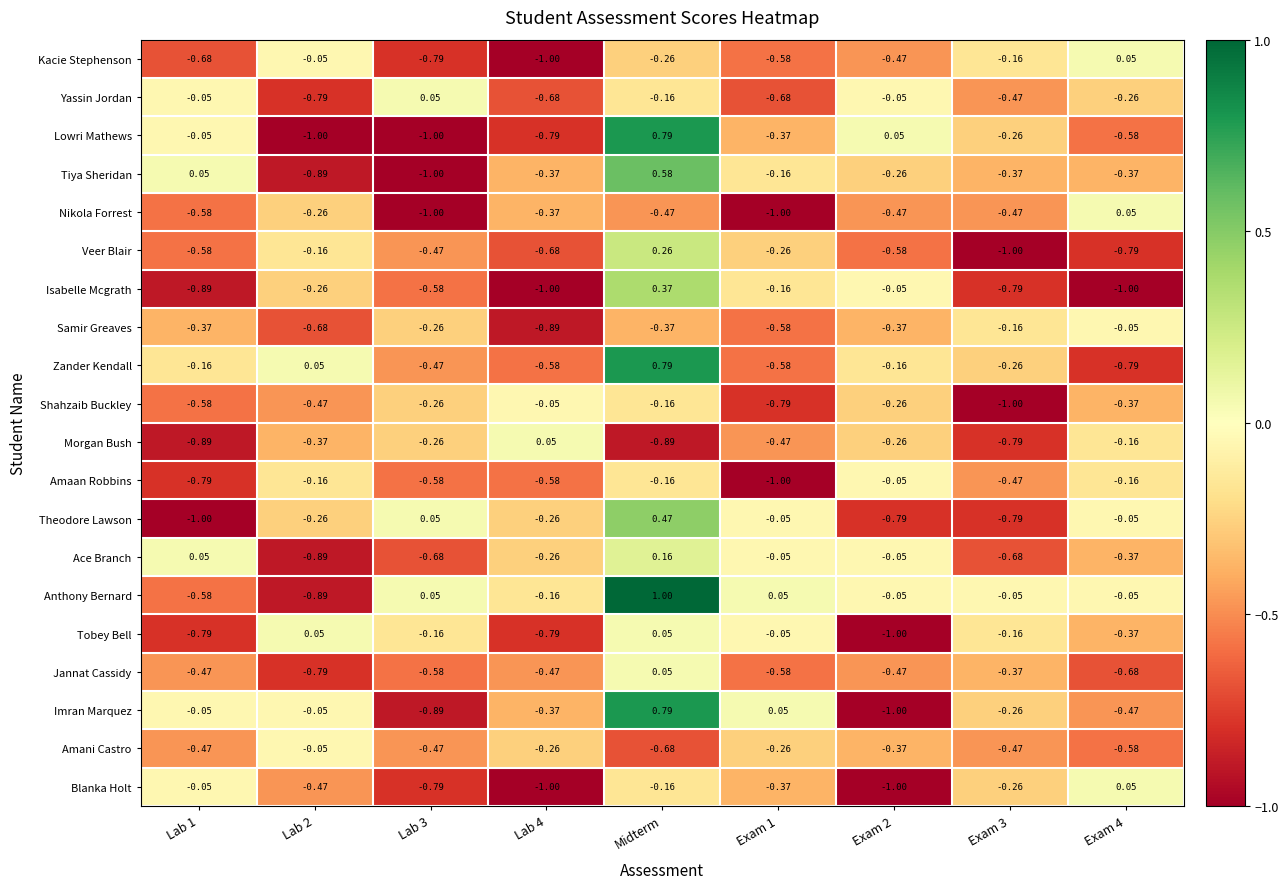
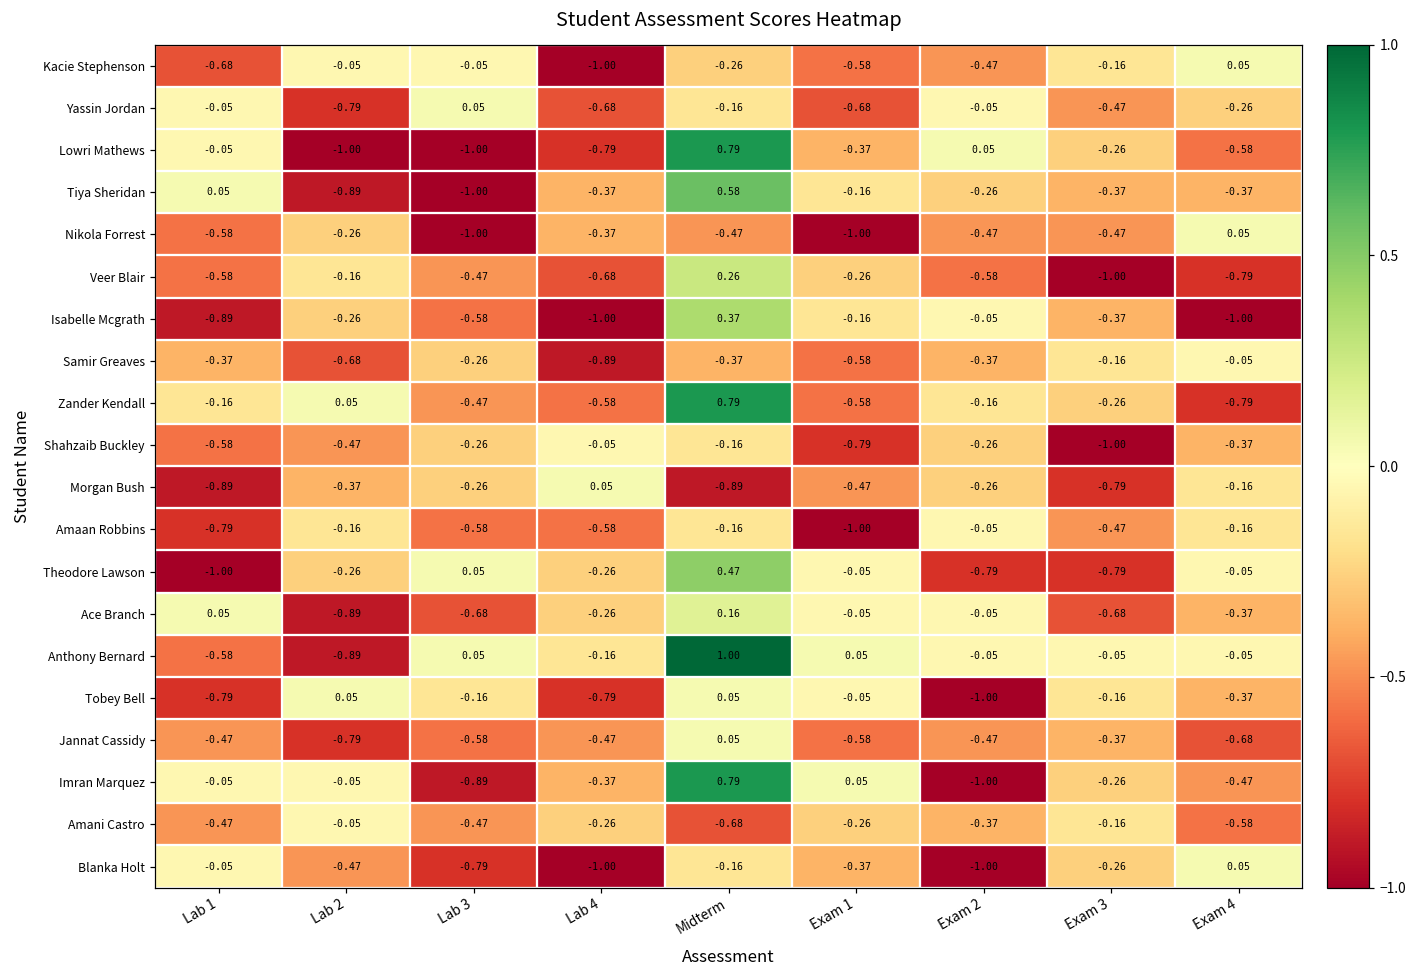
Kacie Stephenson, Lab 3: -0.79 -> -0.05
Isabelle Mcgrath, Exam 3: -0.79 -> -0.37
Amani Castro, Exam 3: -0.47 -> -0.16
